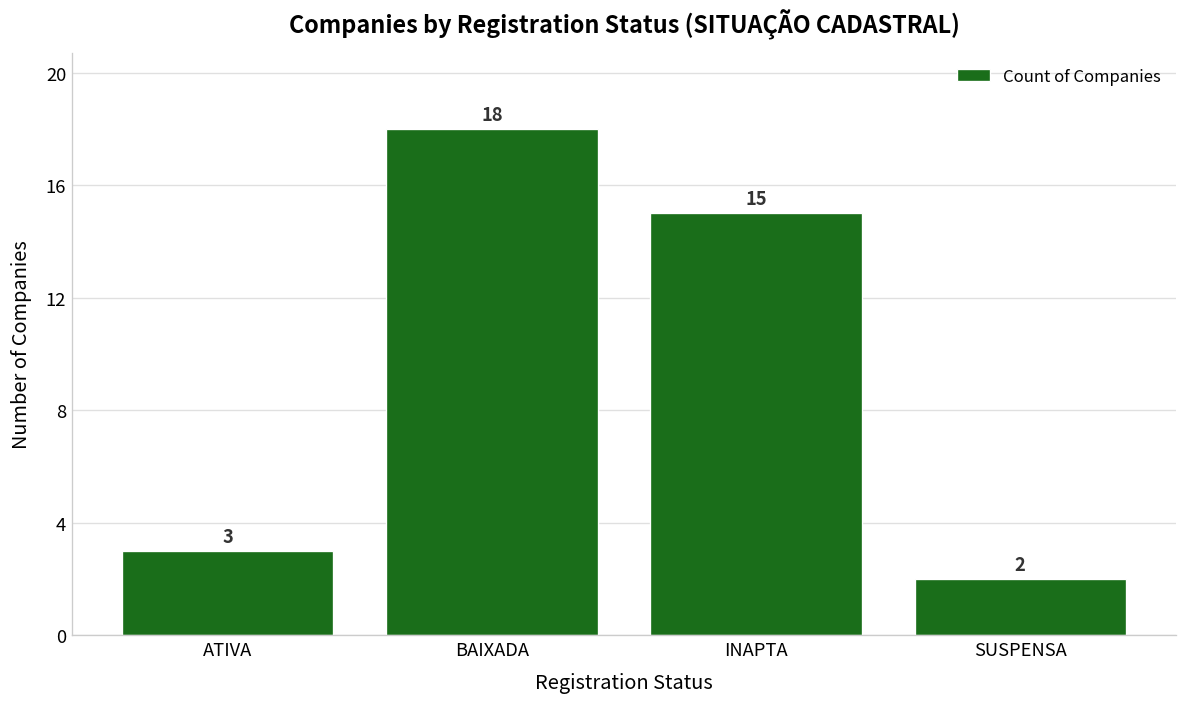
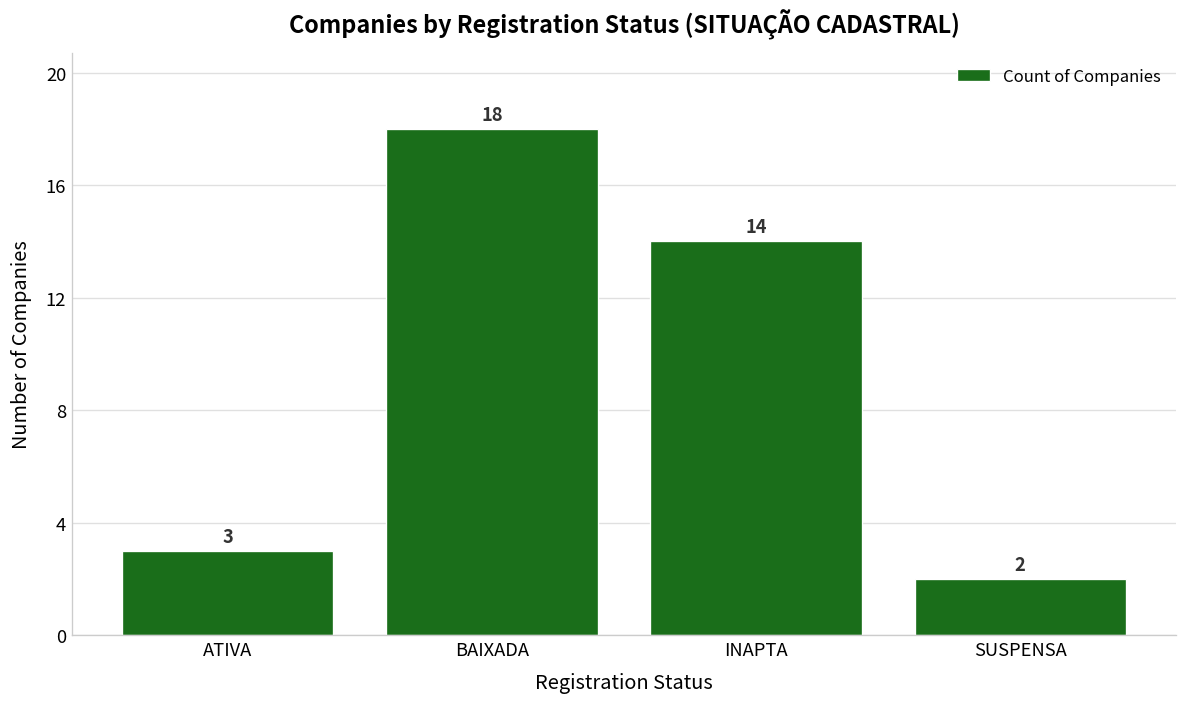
INAPTA: 15 -> 14
